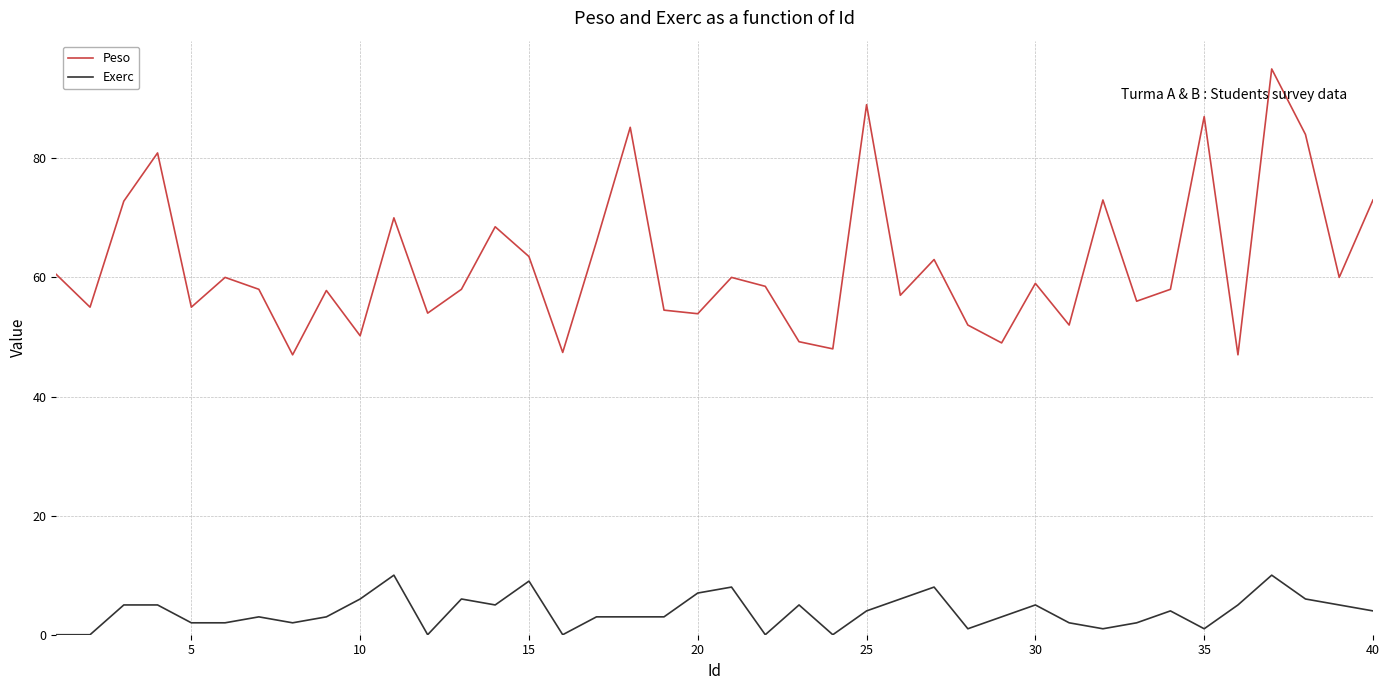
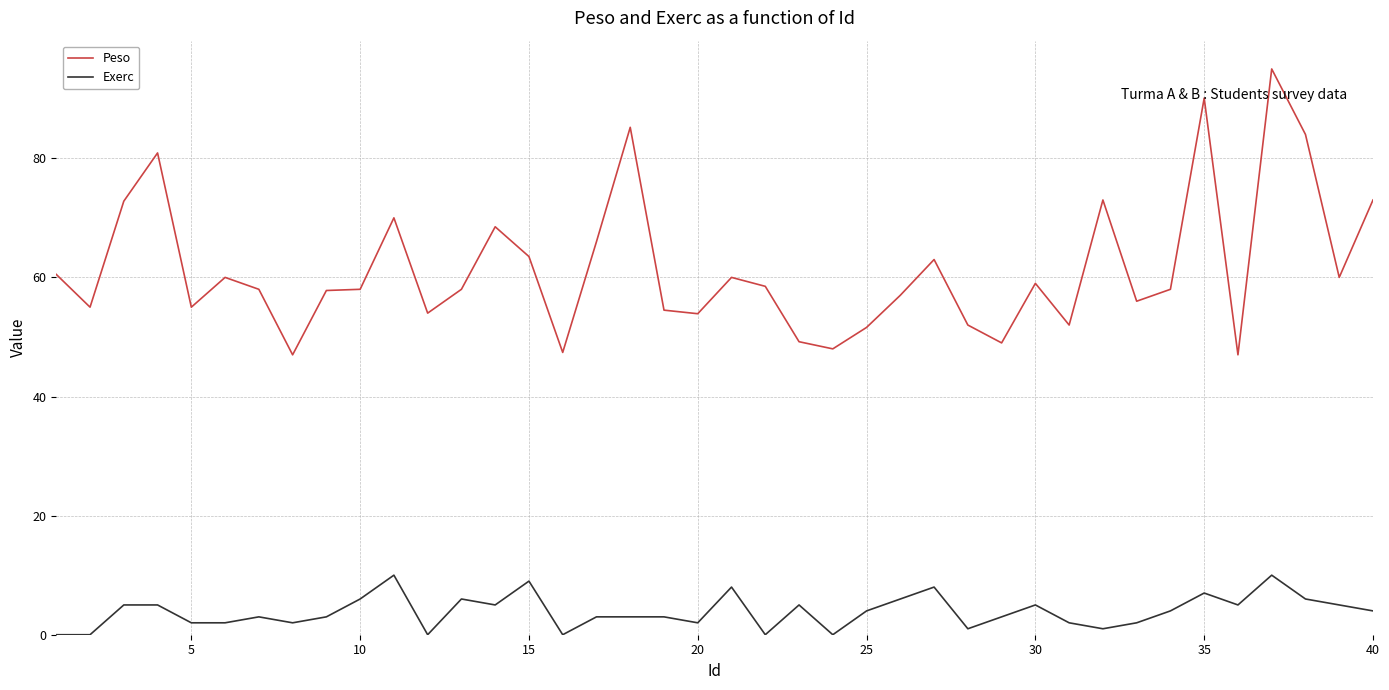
Peso, 10: 50 -> 58
Exerc, 20: 7 -> 2
Peso, 25: 89 -> 52
Peso, 35: 87 -> 90
Exerc, 35: 1 -> 7
